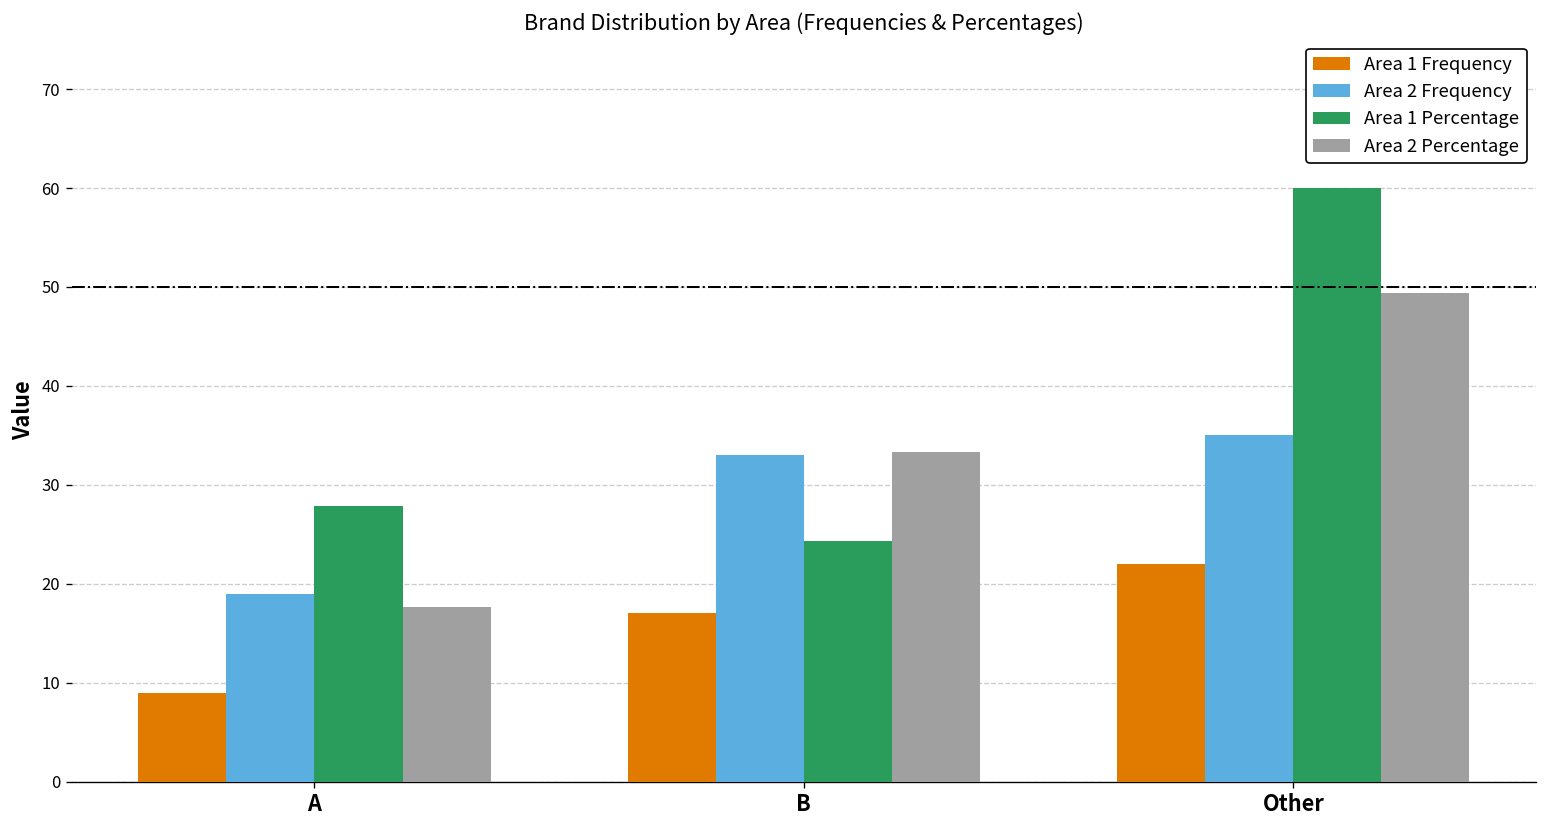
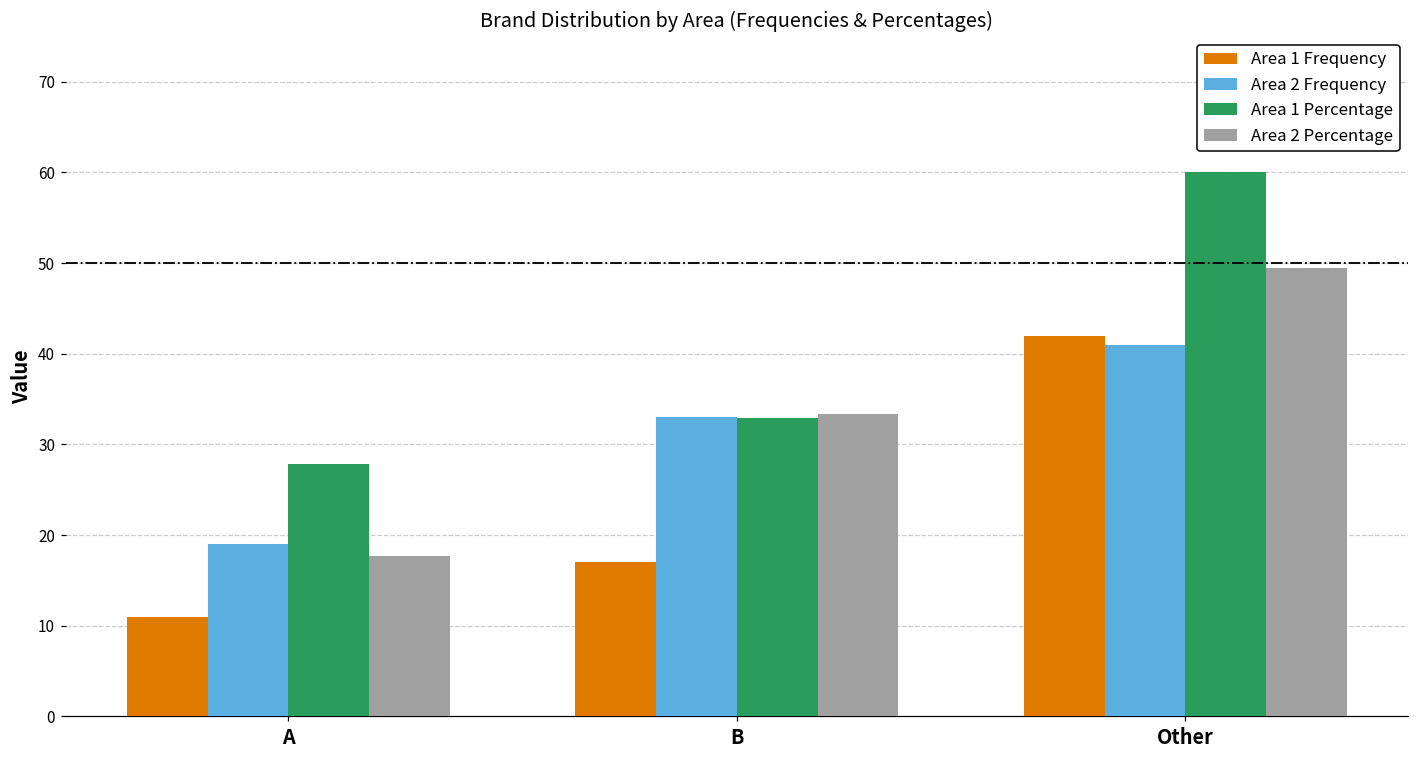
Area 1 Frequency, A: 9 -> 11
Area 1 Percentage, B: 24 -> 33
Area 1 Frequency, Other: 22 -> 42
Area 2 Frequency, Other: 35 -> 41
